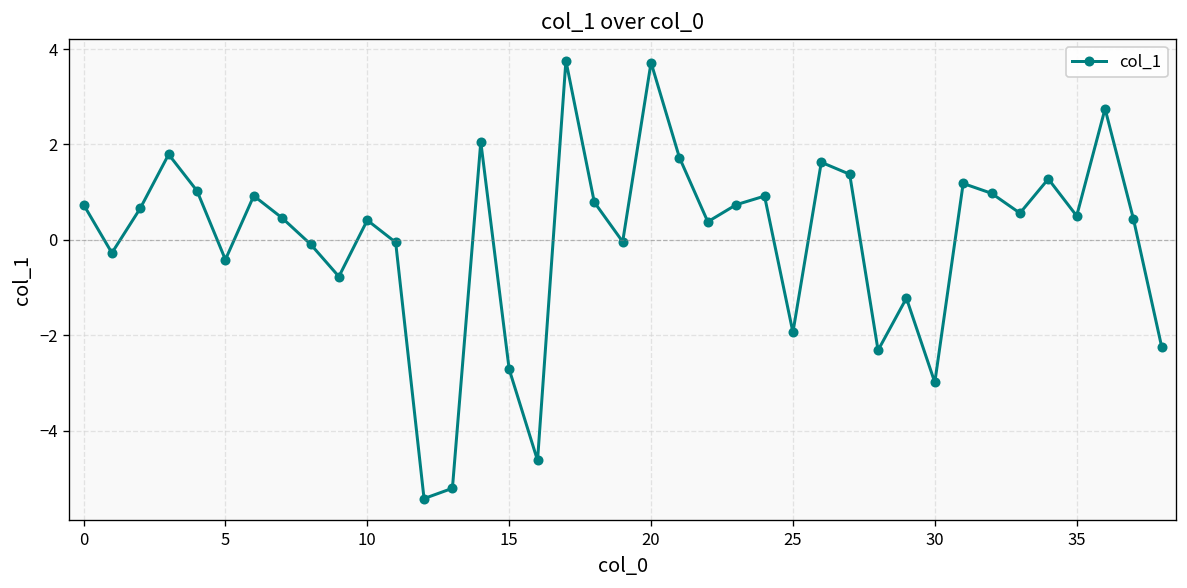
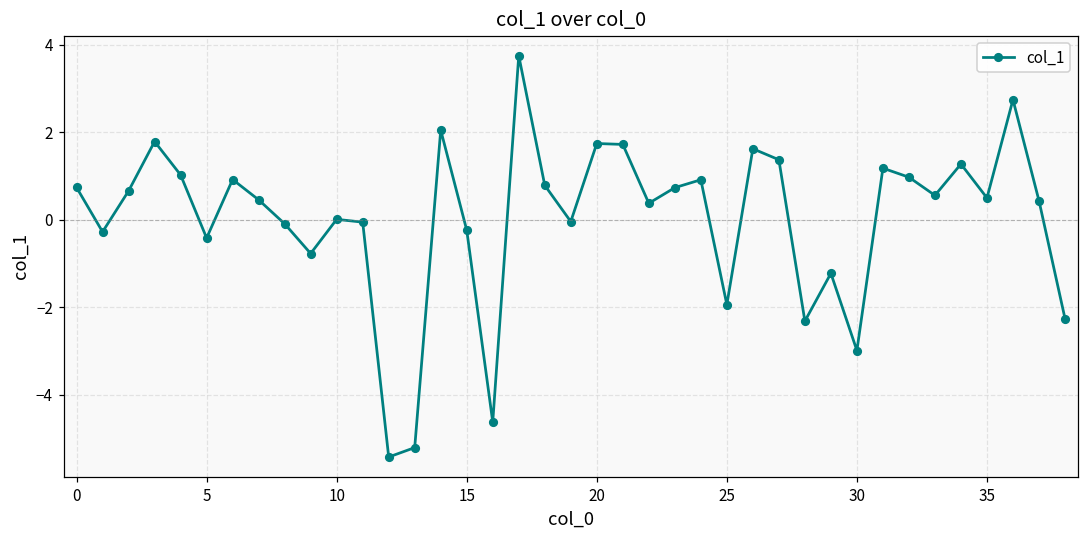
10: 0.4 -> 0.0
15: -2.7 -> -0.2
20: 3.7 -> 1.7
